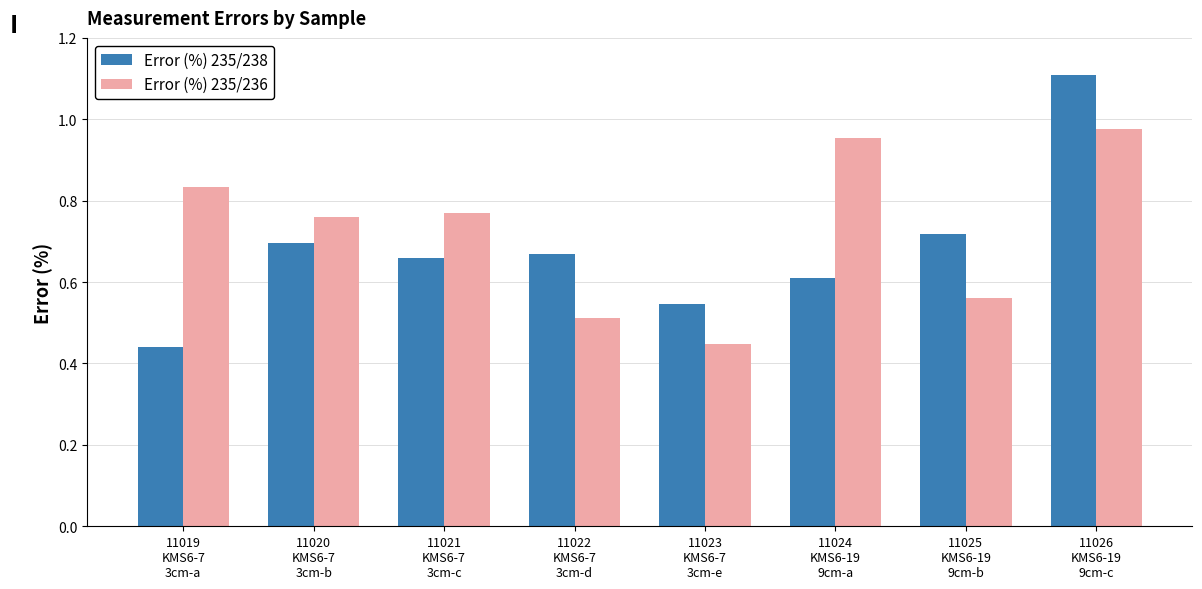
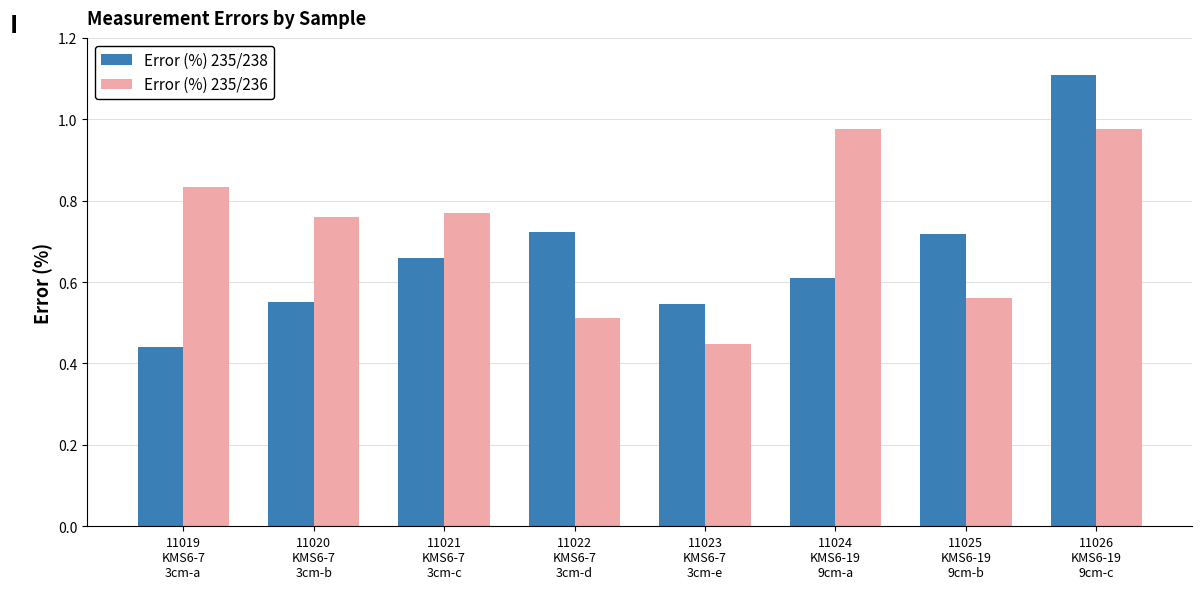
Error (%) 235/238, 11020 KMS6-7 3cm-b: 0.70 -> 0.55
Error (%) 235/238, 11022 KMS6-7 3cm-d: 0.67 -> 0.72
Error (%) 235/236, 11024 KMS6-19 9cm-a: 0.95 -> 0.98
